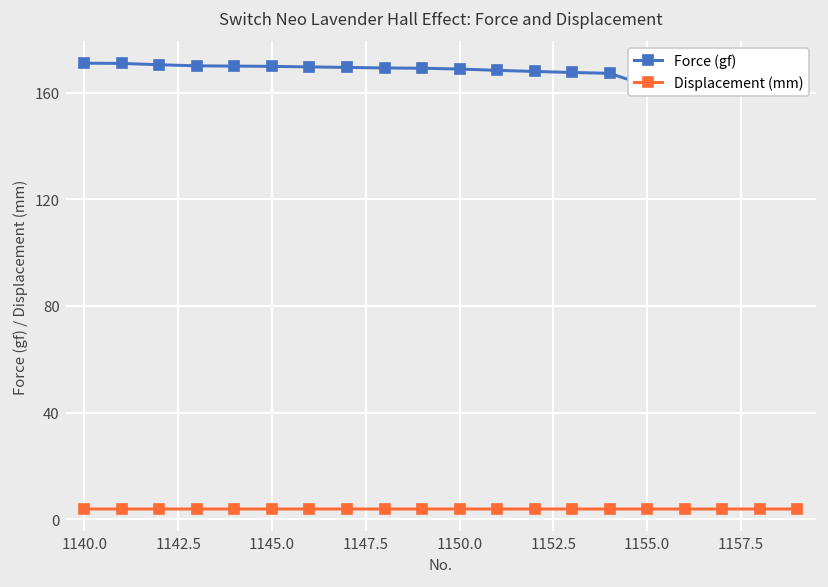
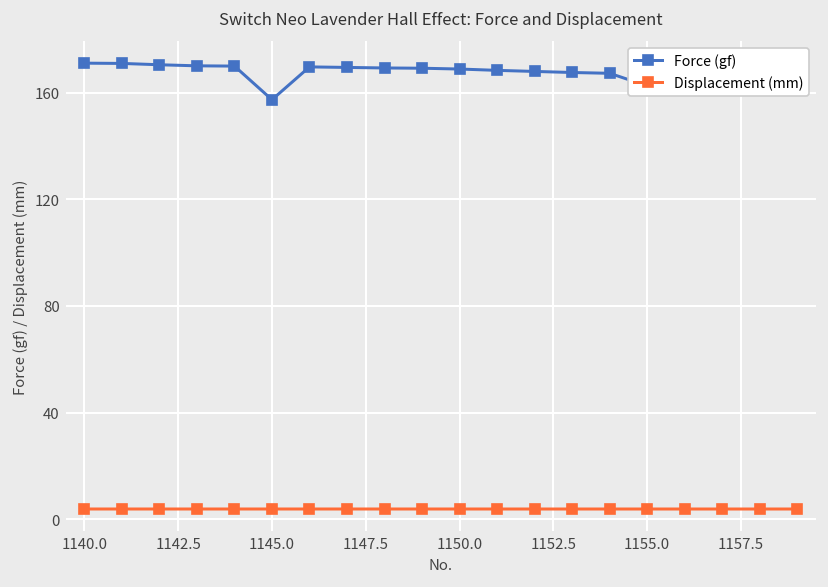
Force (gf), 1145.0: 170 -> 157
